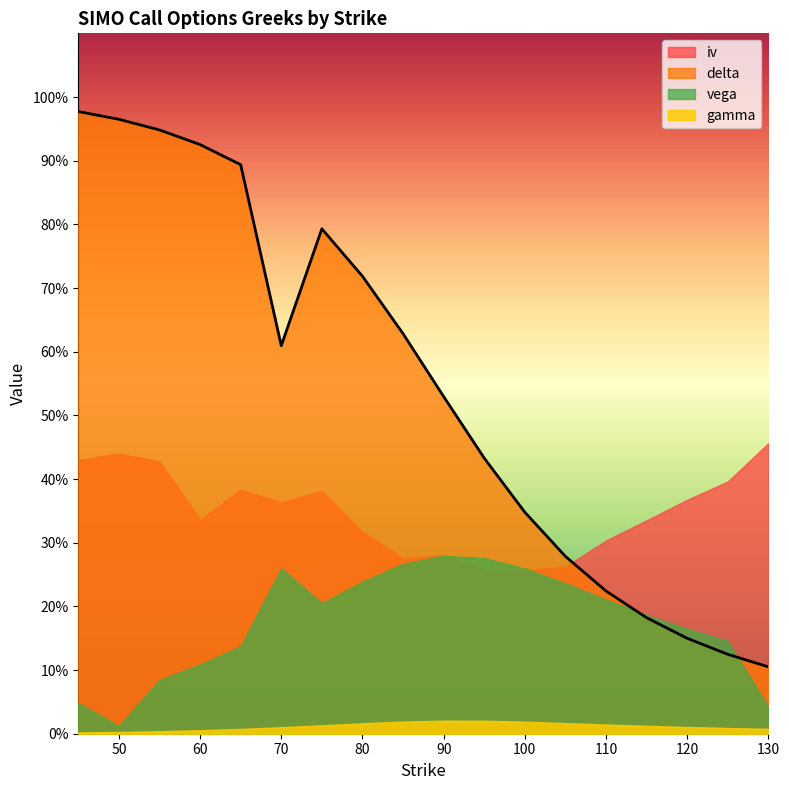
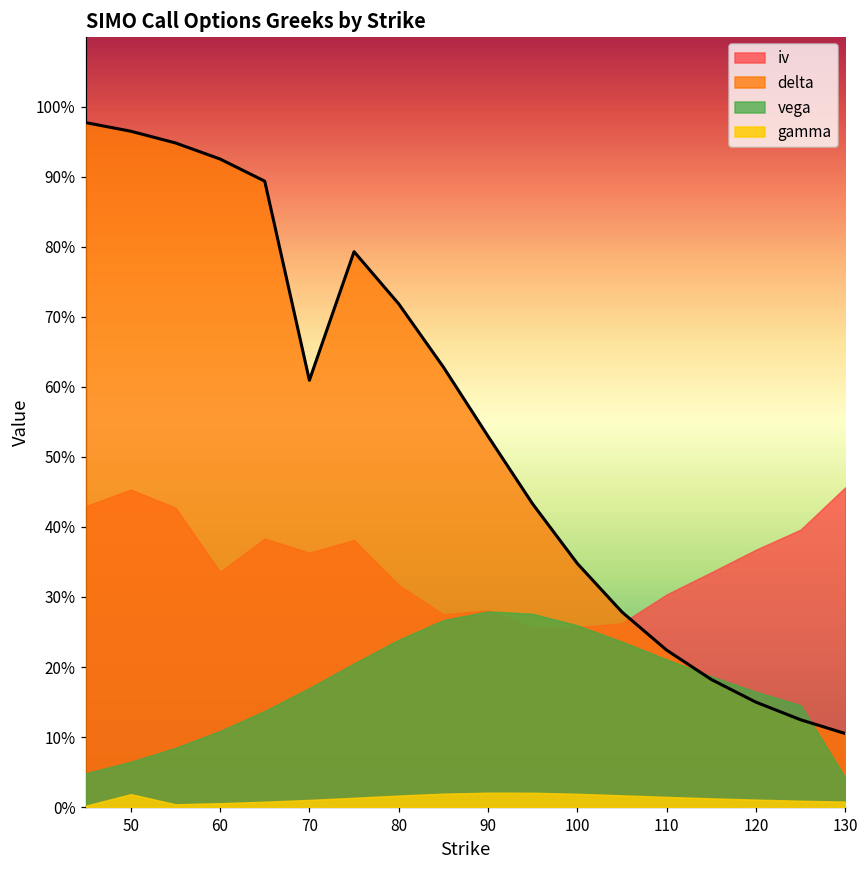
iv, 50: 44% -> 45%
vega, 50: 1% -> 6%
gamma, 50: 0% -> 2%
vega, 70: 26% -> 17%
